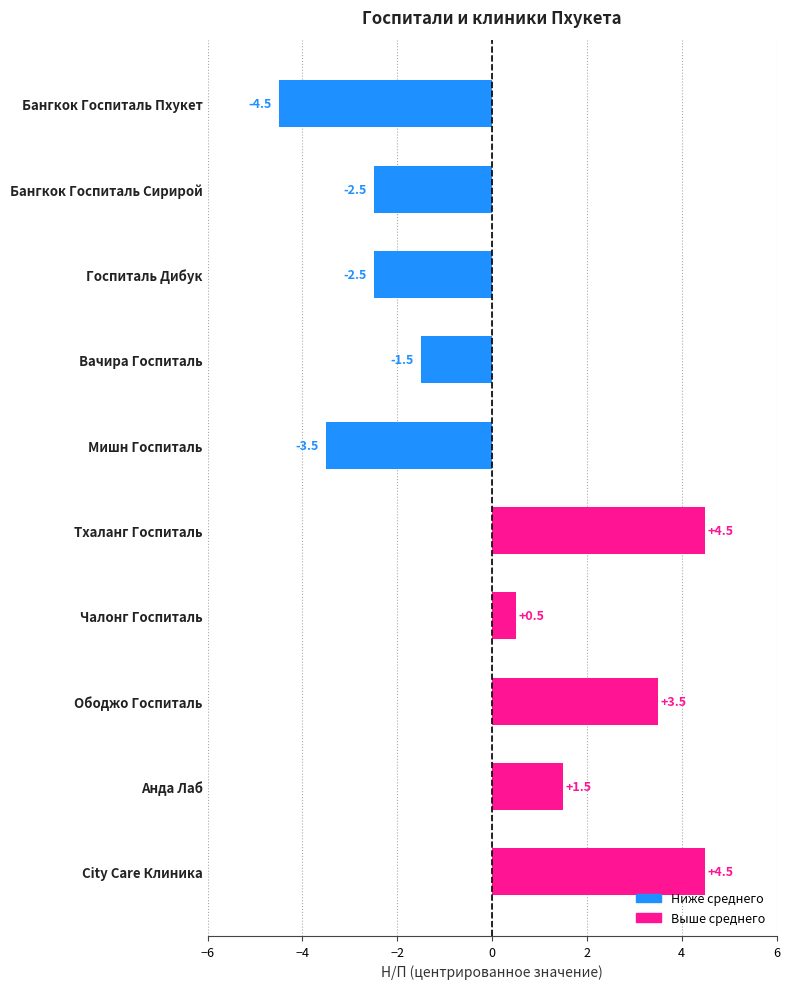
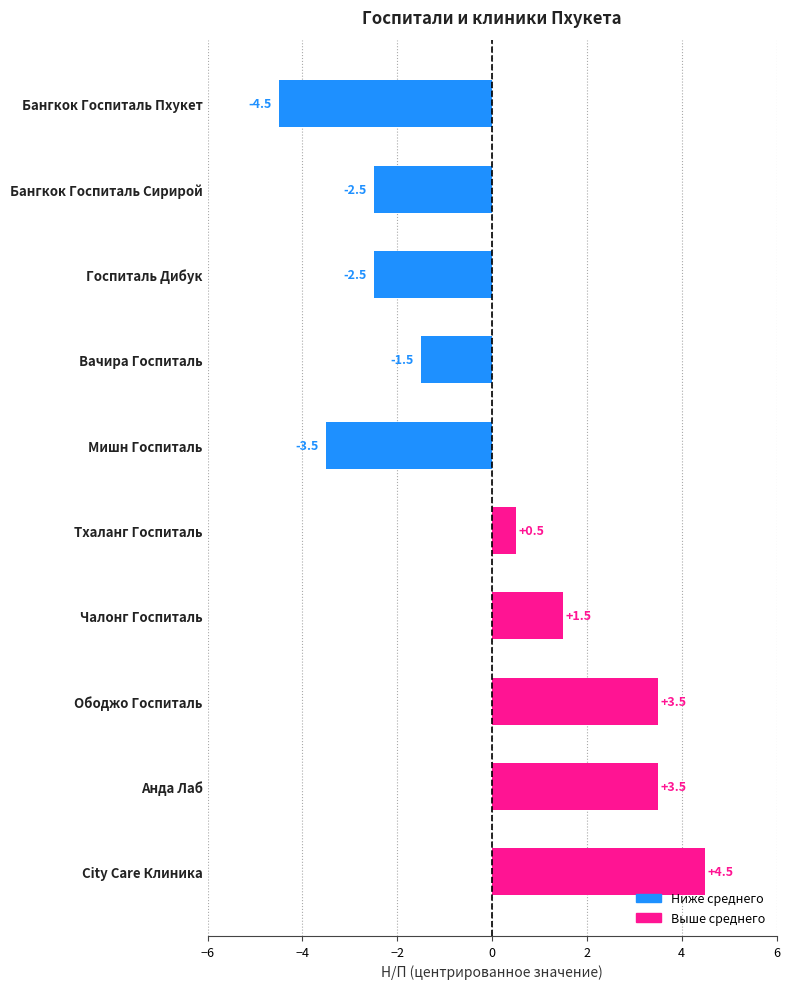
Тхаланг Госпиталь: +4.5 -> +0.5
Чалонг Госпиталь: +0.5 -> +1.5
Анда Лаб: +1.5 -> +3.5
